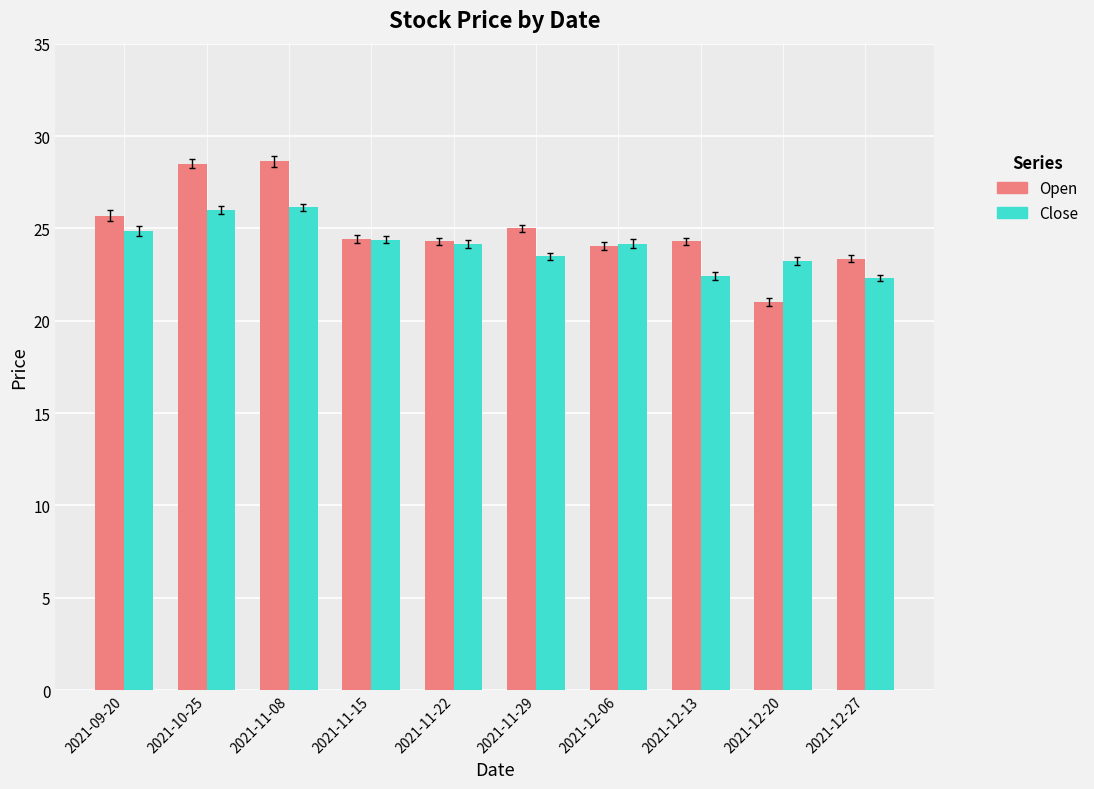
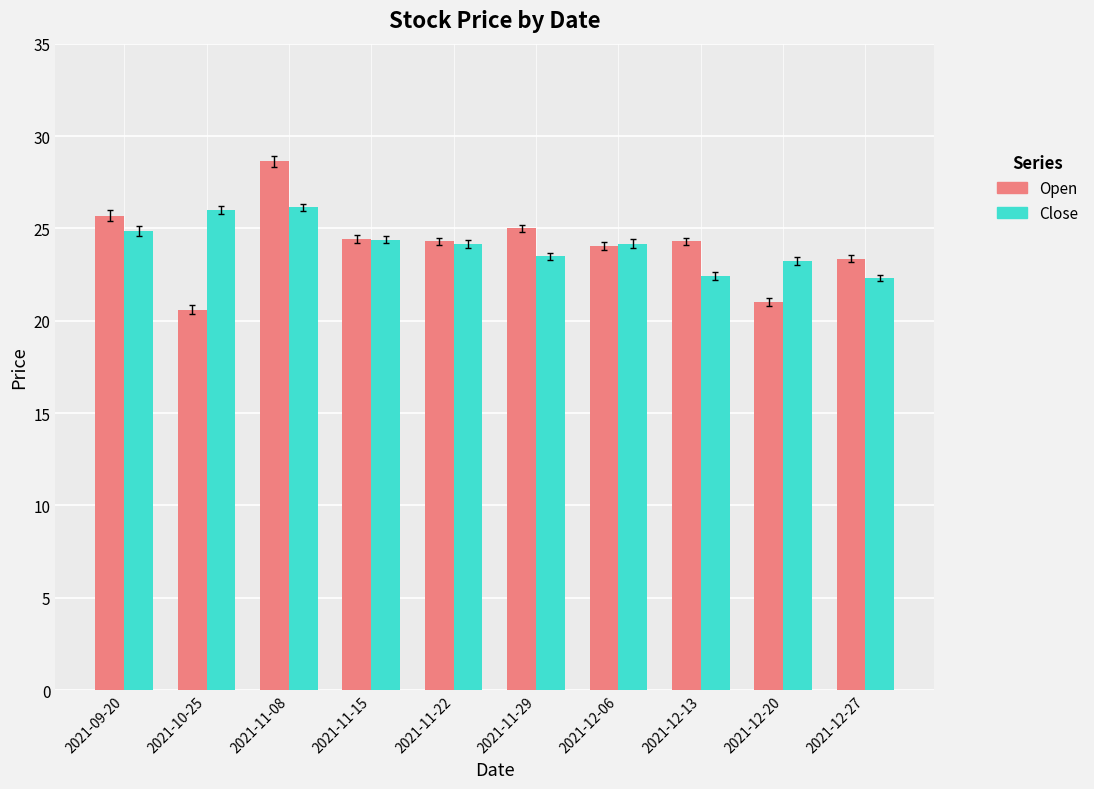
Open, 2021-10-25: 28.5 -> 20.6
